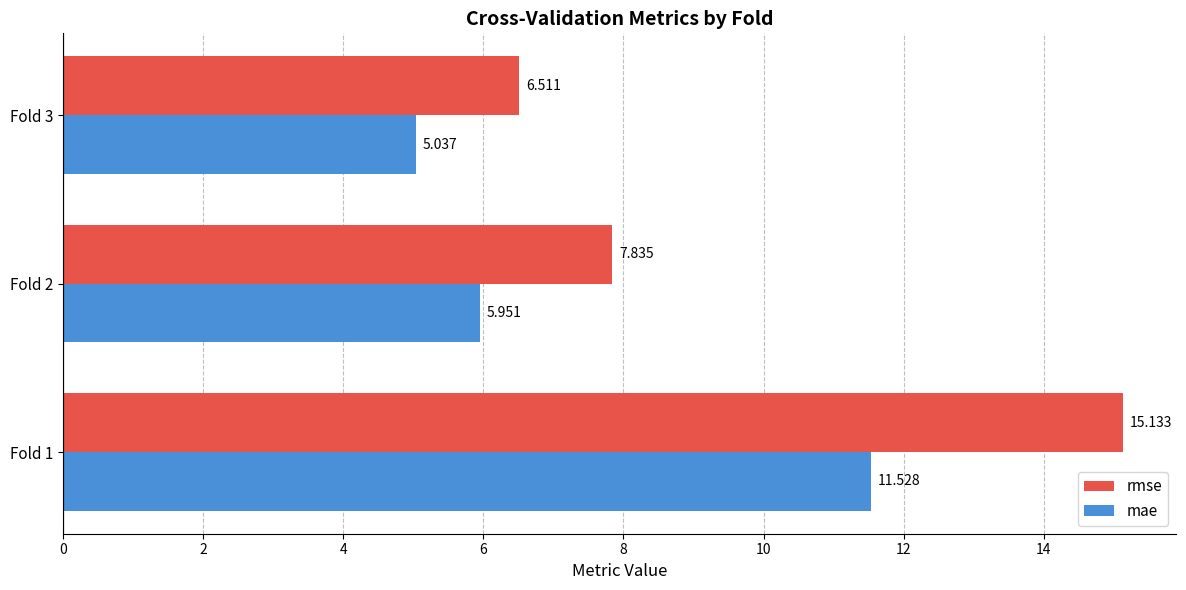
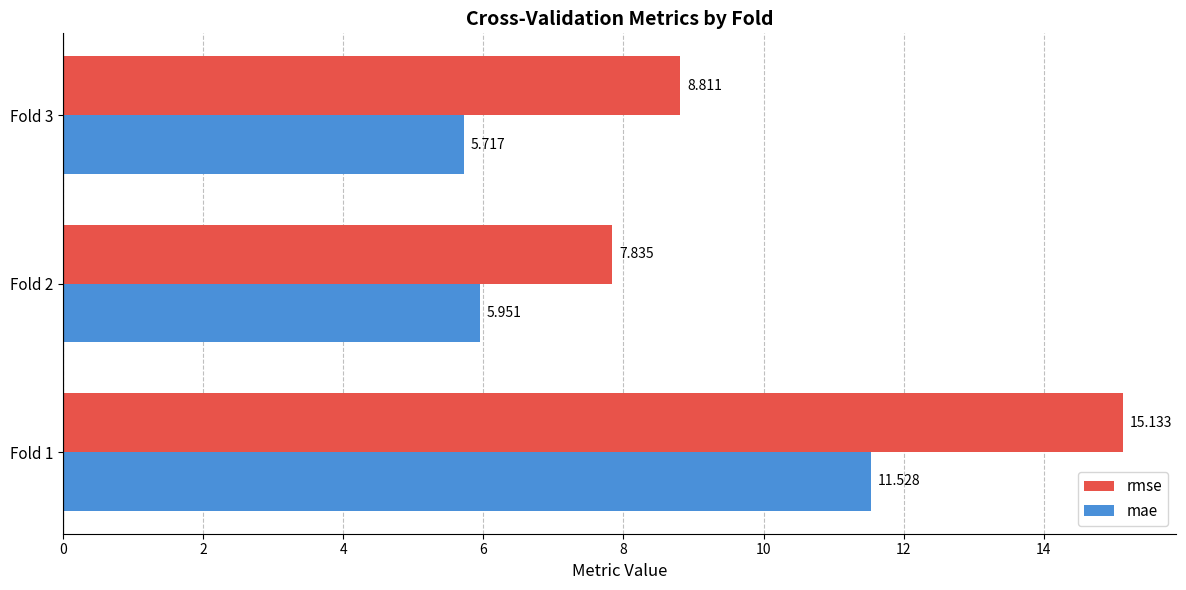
rmse, Fold 3: 6.511 -> 8.811
mae, Fold 3: 5.037 -> 5.717
